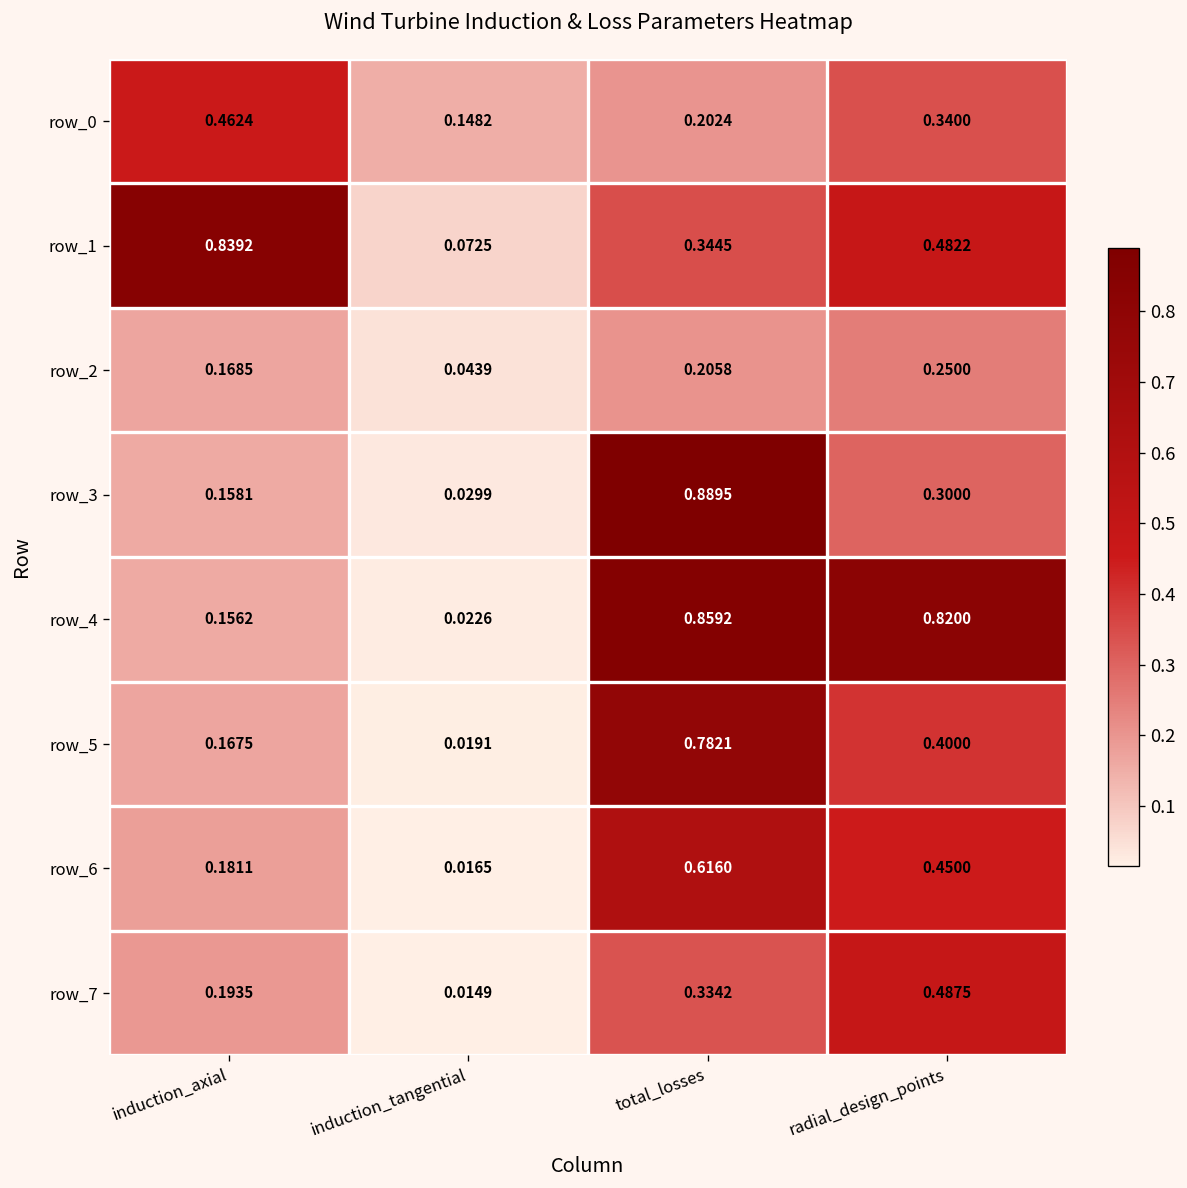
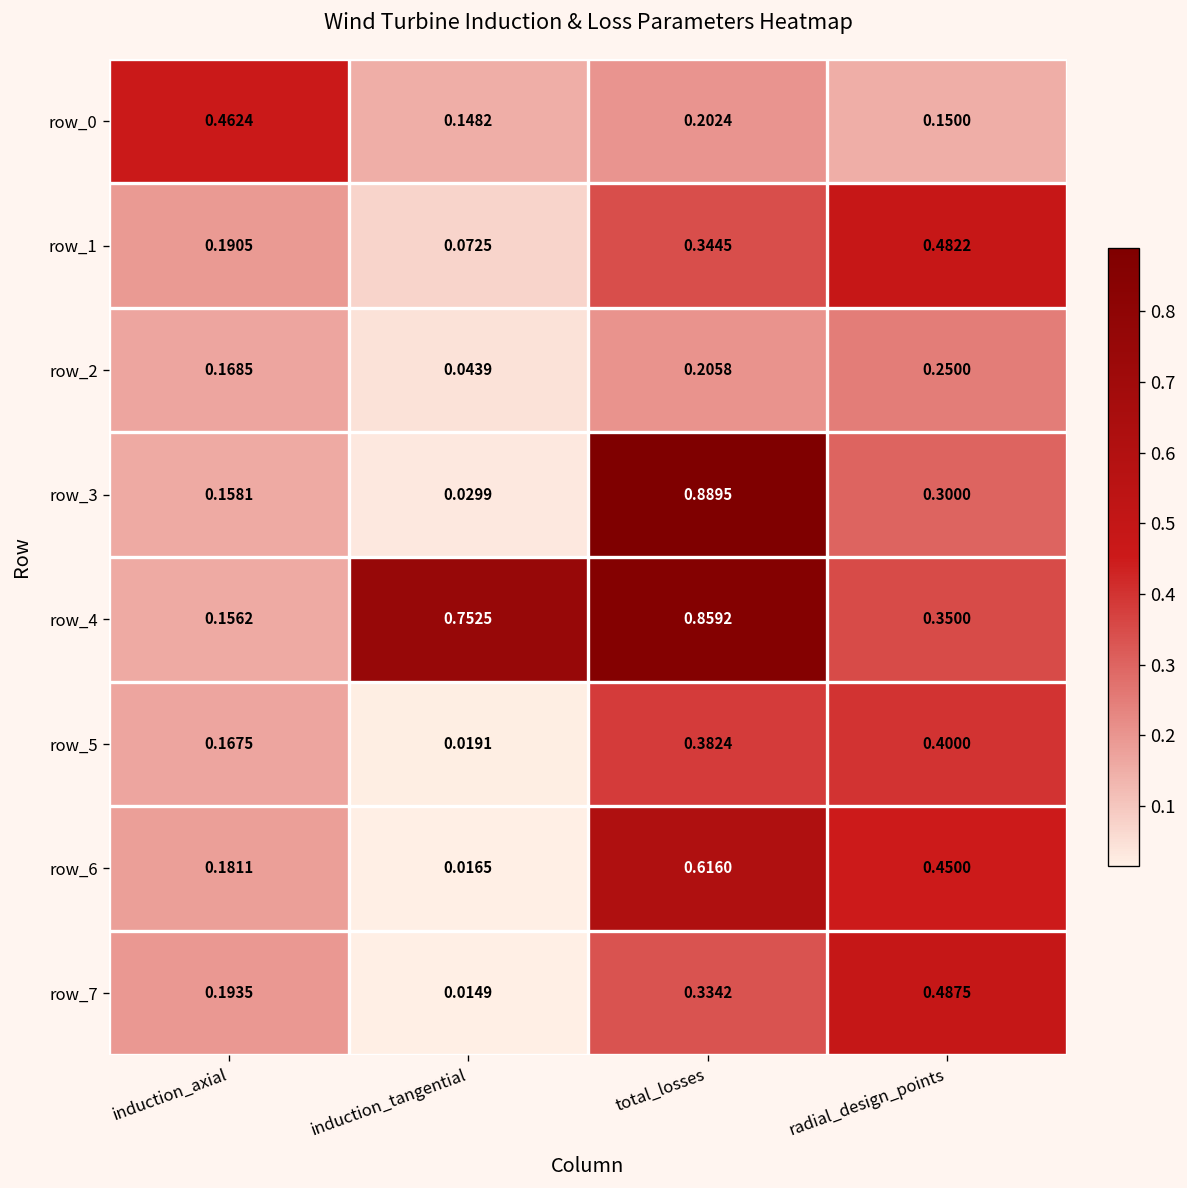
row_0, radial_design_points: 0.3400 -> 0.1500
row_1, induction_axial: 0.8392 -> 0.1905
row_4, induction_tangential: 0.0226 -> 0.7525
row_4, radial_design_points: 0.8200 -> 0.3500
row_5, total_losses: 0.7821 -> 0.3824
